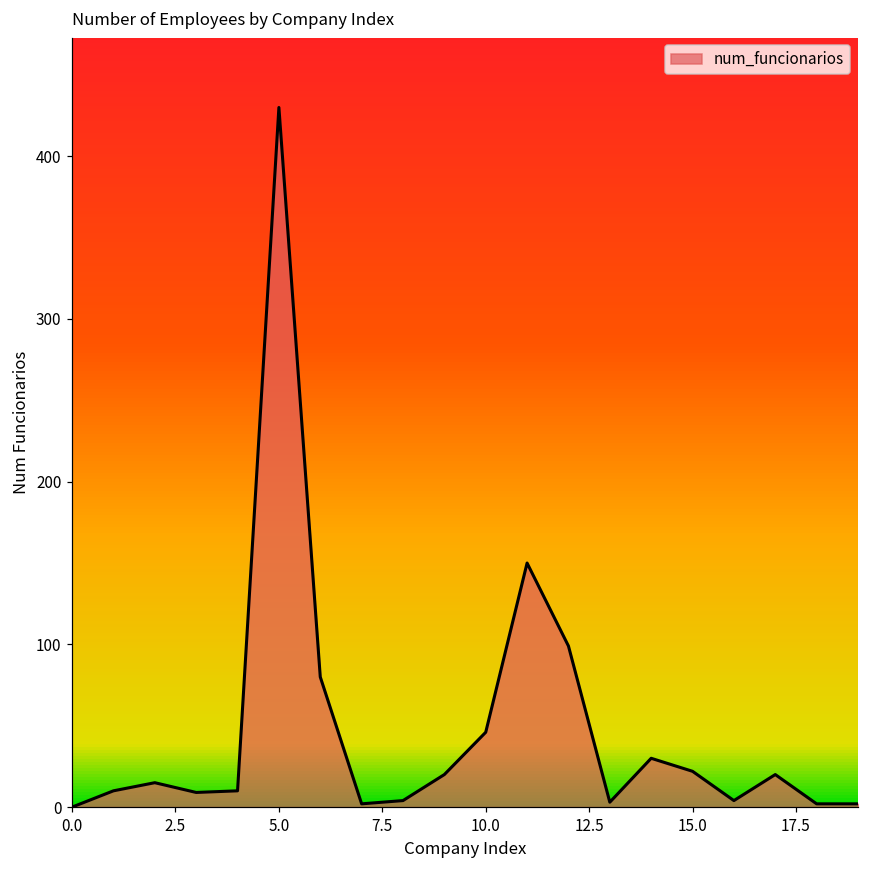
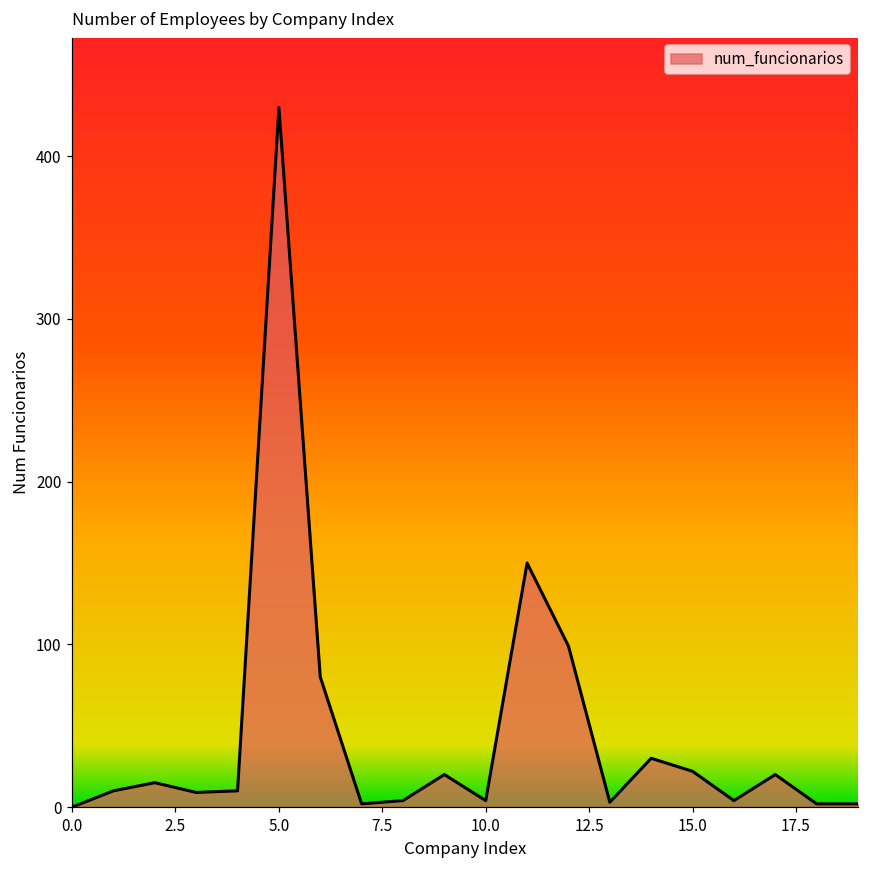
10.0: 46 -> 4
